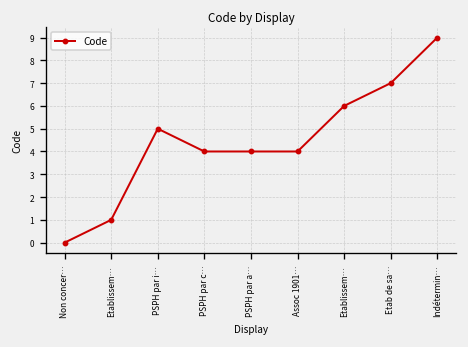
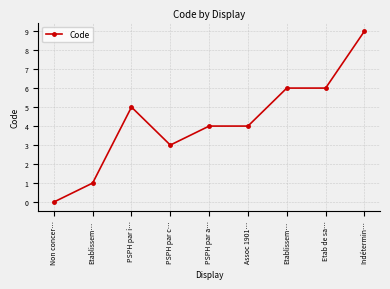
PSPH par c…: 4 -> 3
Etab de sa…: 7 -> 6
